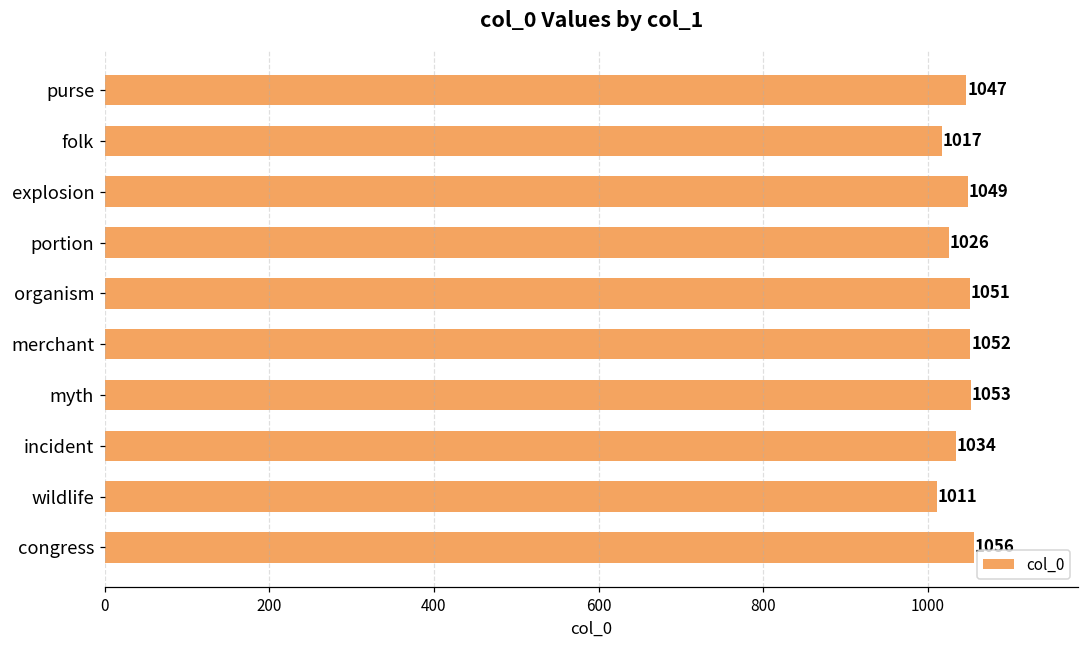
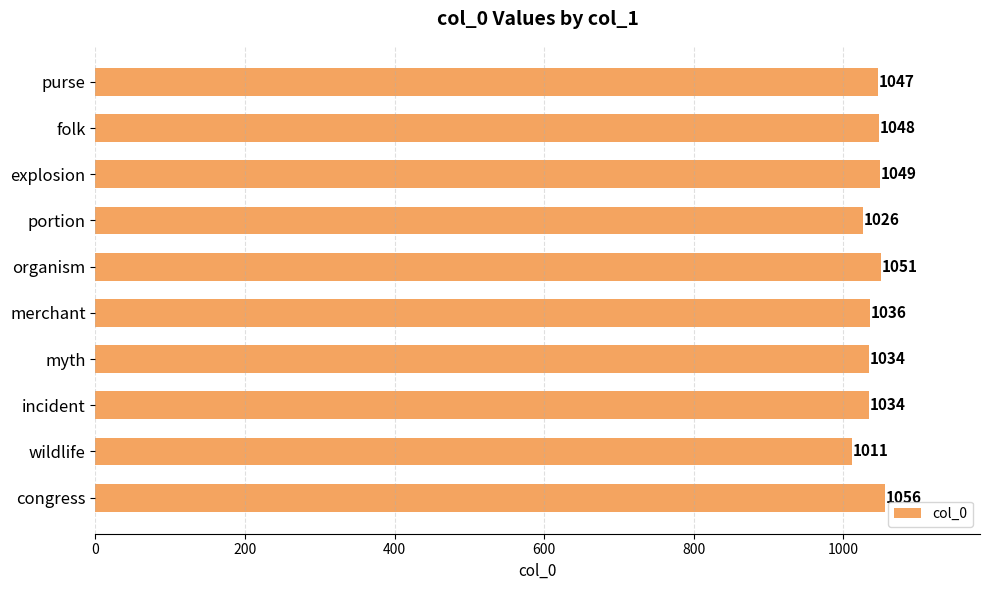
folk: 1017 -> 1048
merchant: 1052 -> 1036
myth: 1053 -> 1034
